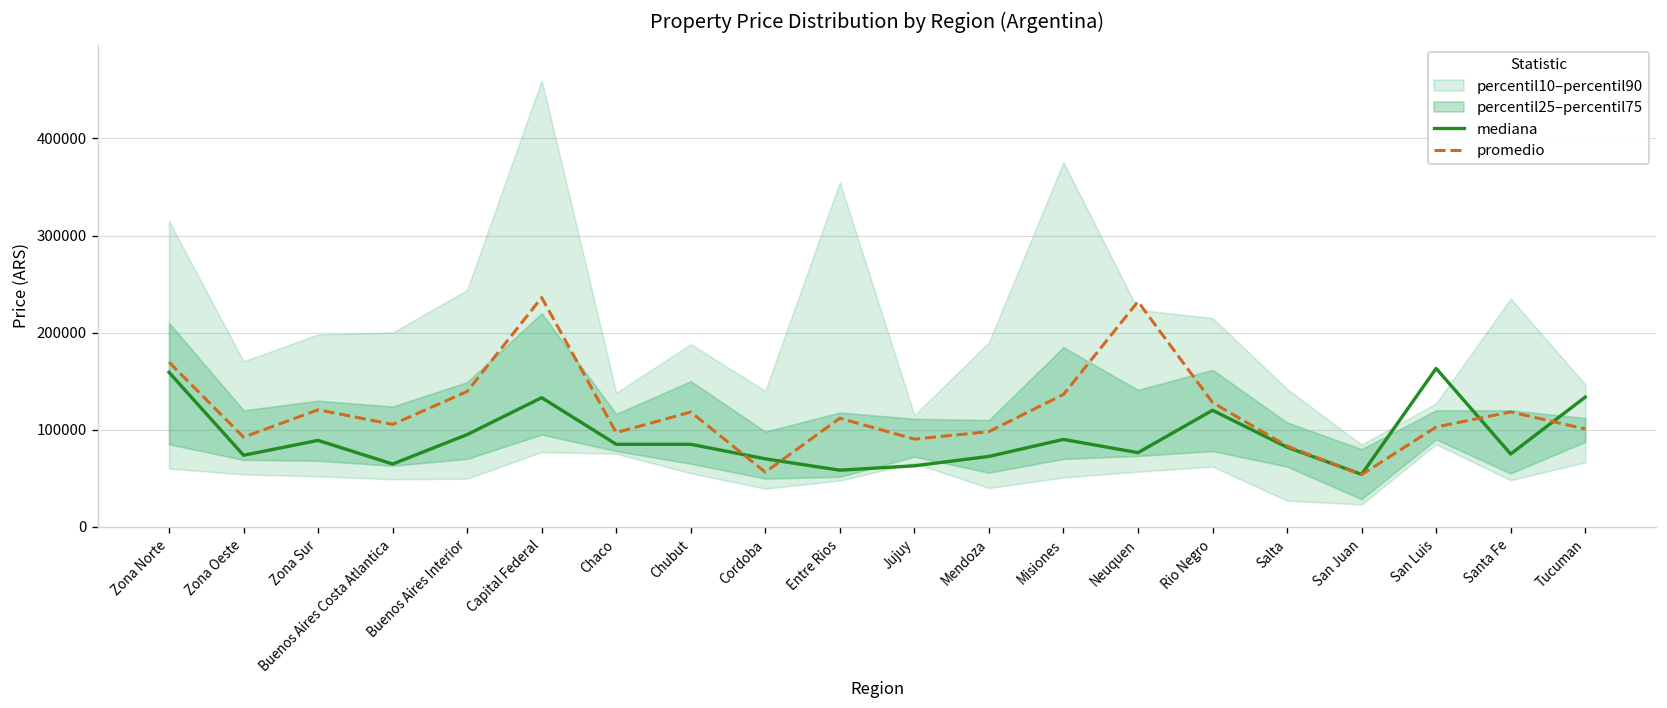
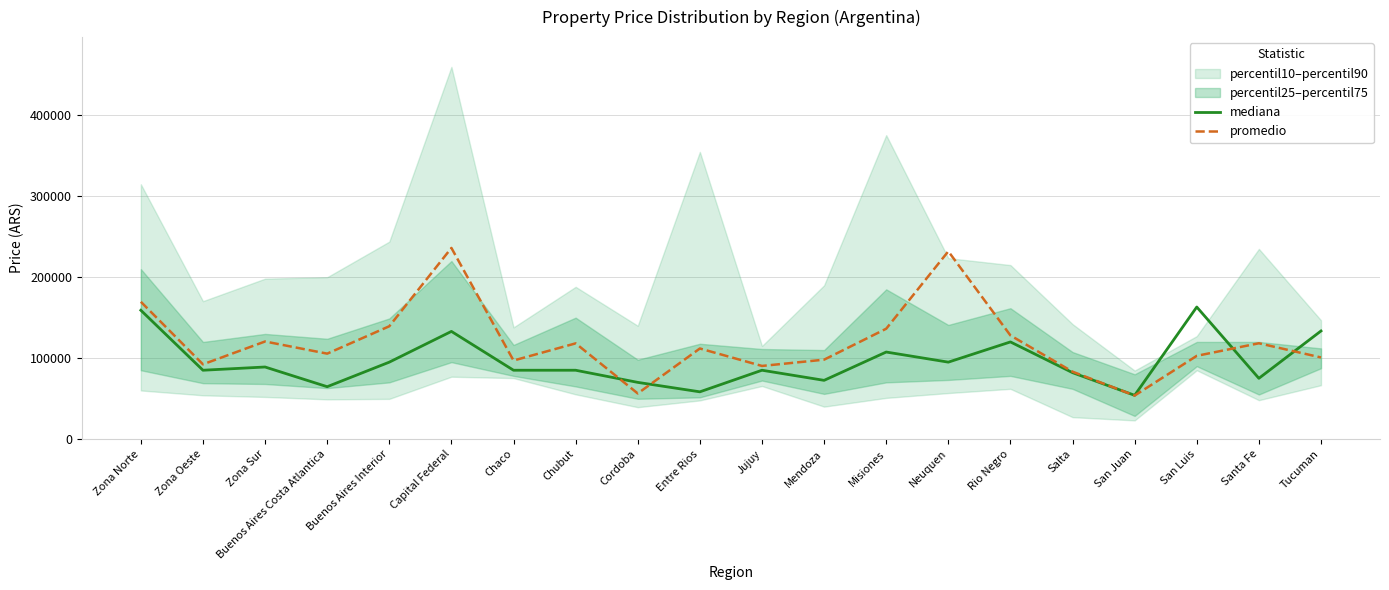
mediana, Zona Oeste: 70000 -> 90000
mediana, Jujuy: 60000 -> 90000
mediana, Misiones: 90000 -> 110000
mediana, Neuquen: 80000 -> 100000
